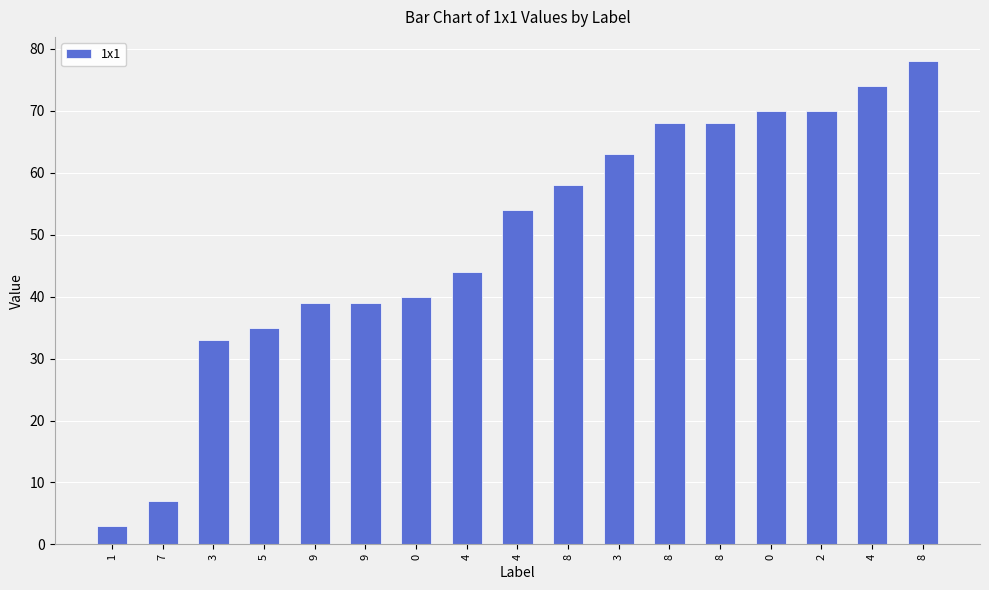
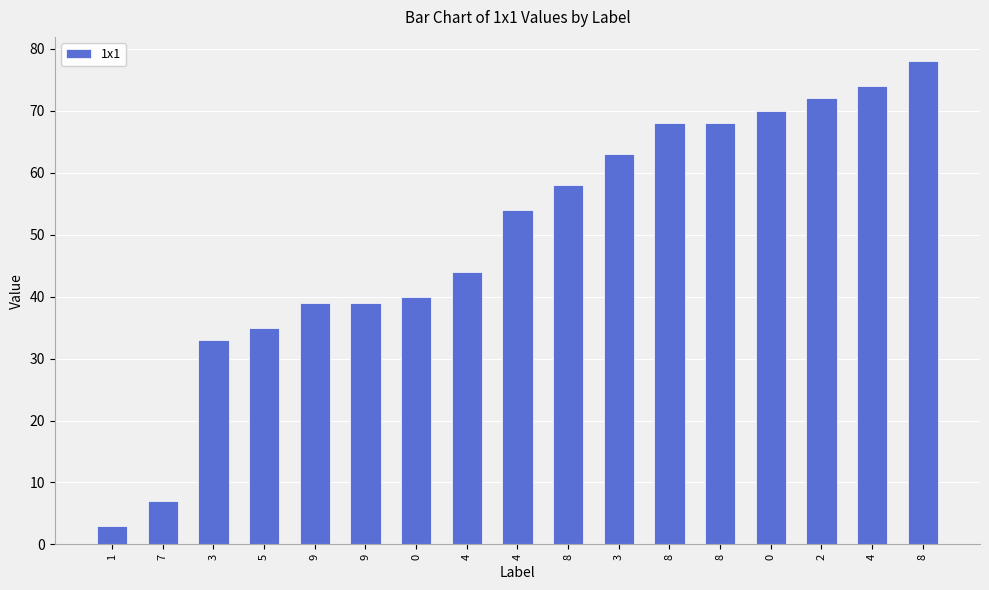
2: 70 -> 72
